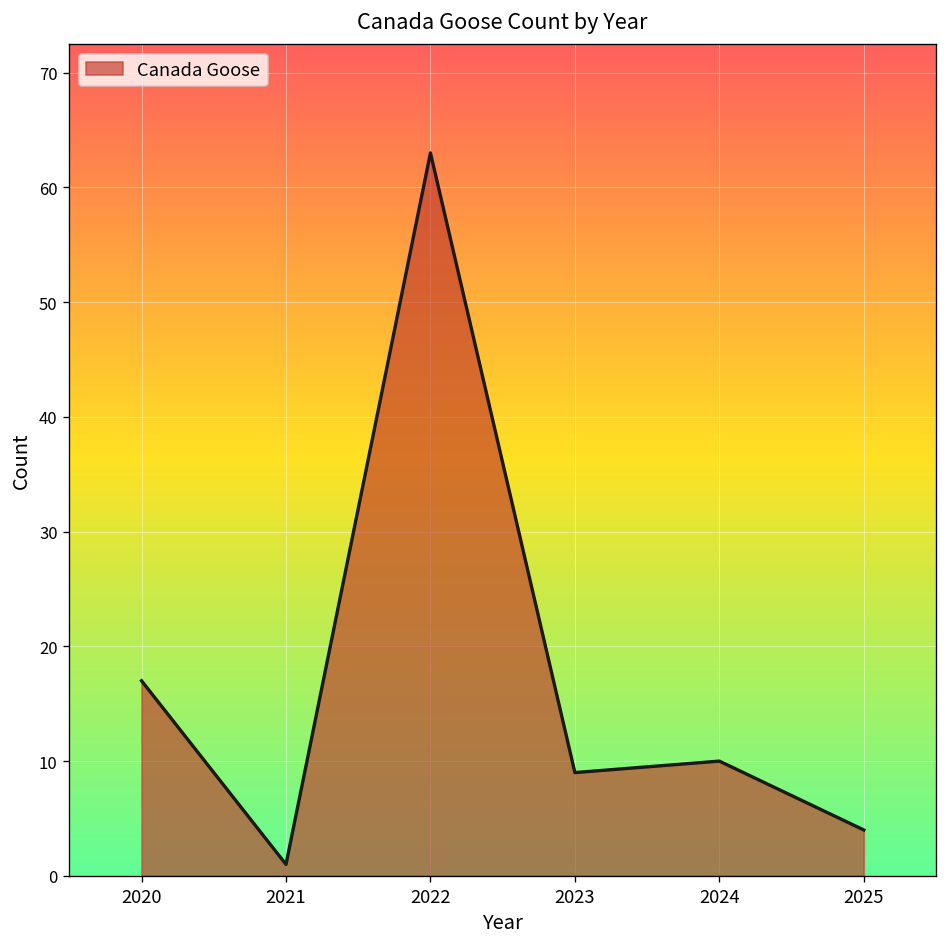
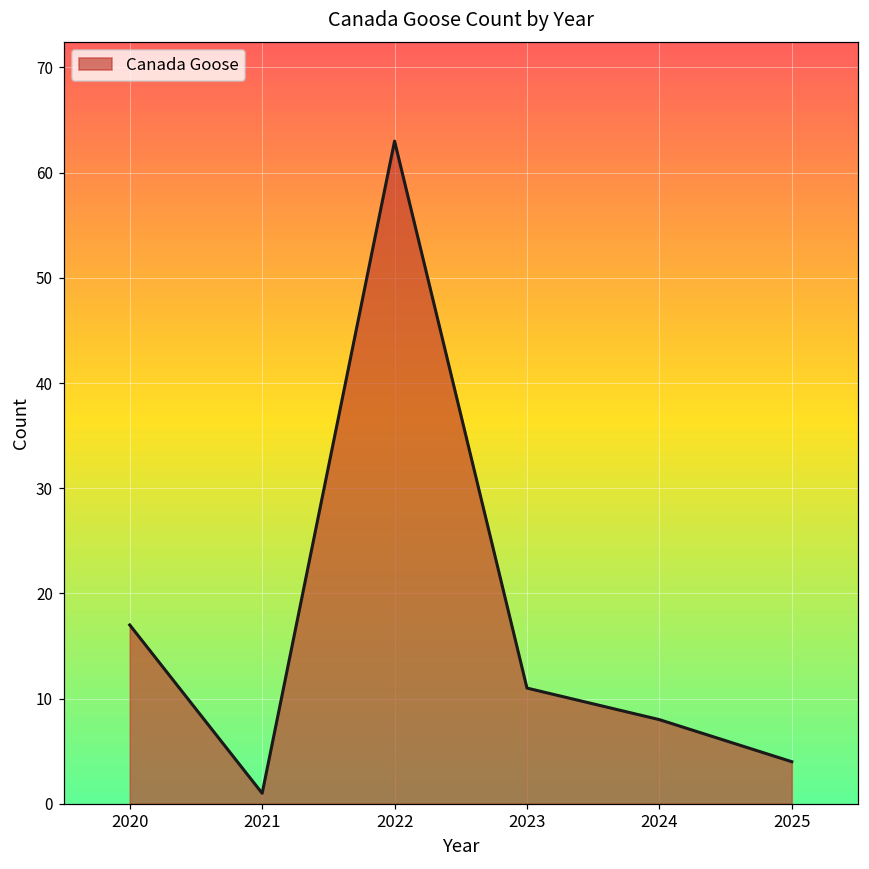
2023: 9 -> 11
2024: 10 -> 8
